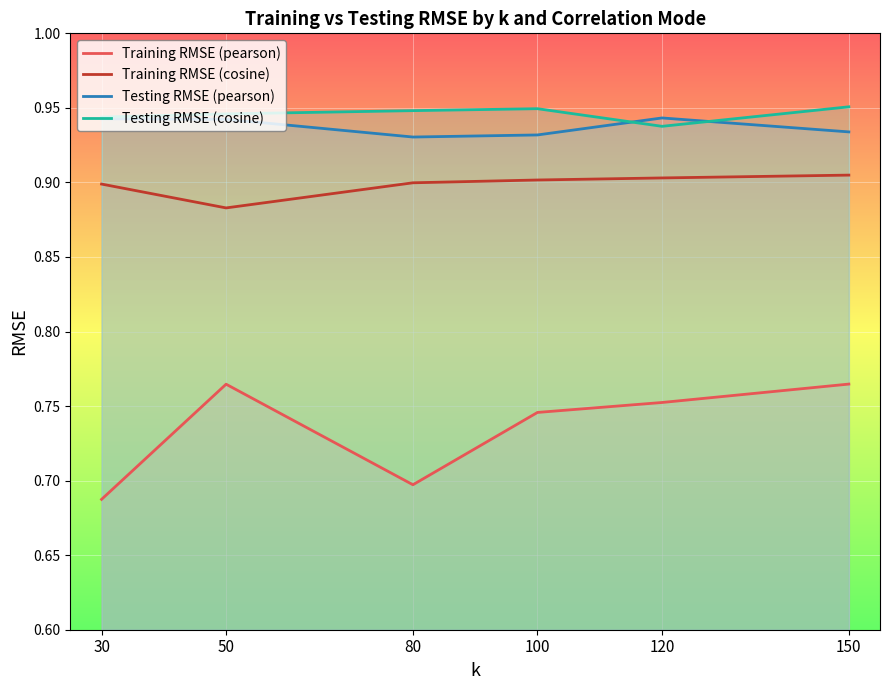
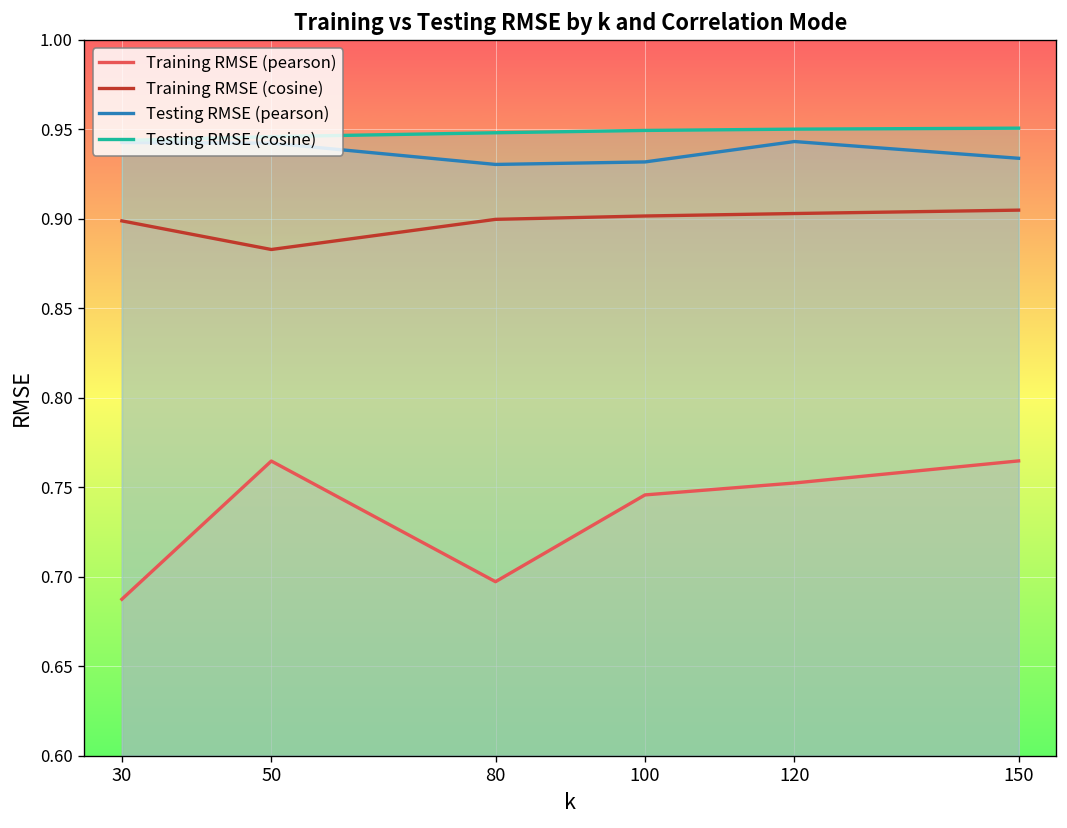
Testing RMSE (cosine), 120: 0.938 -> 0.950
